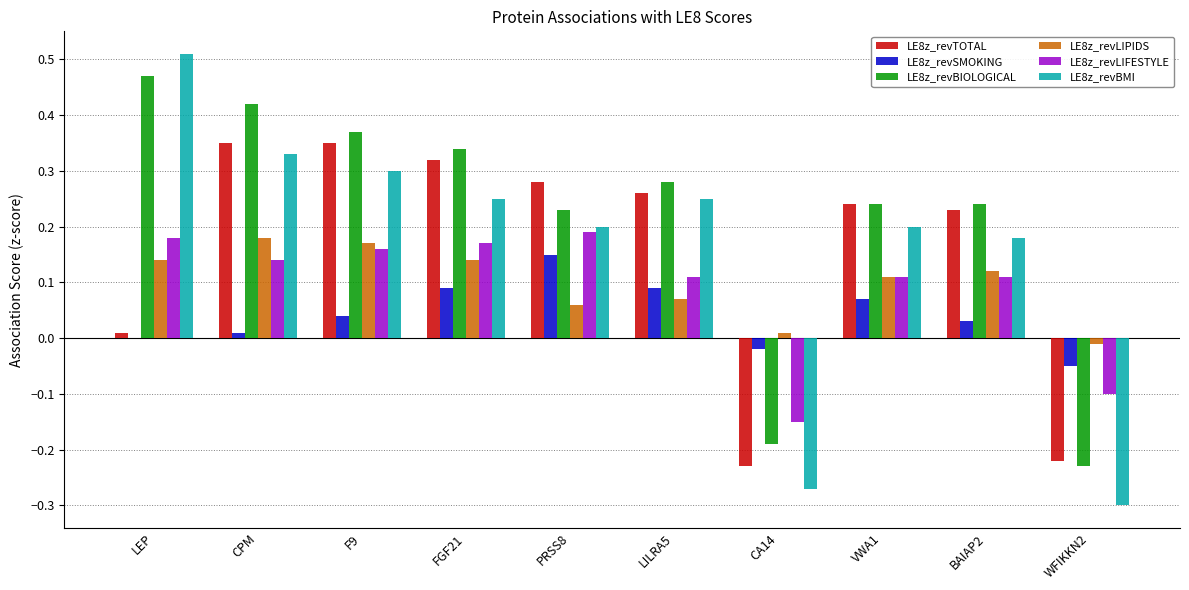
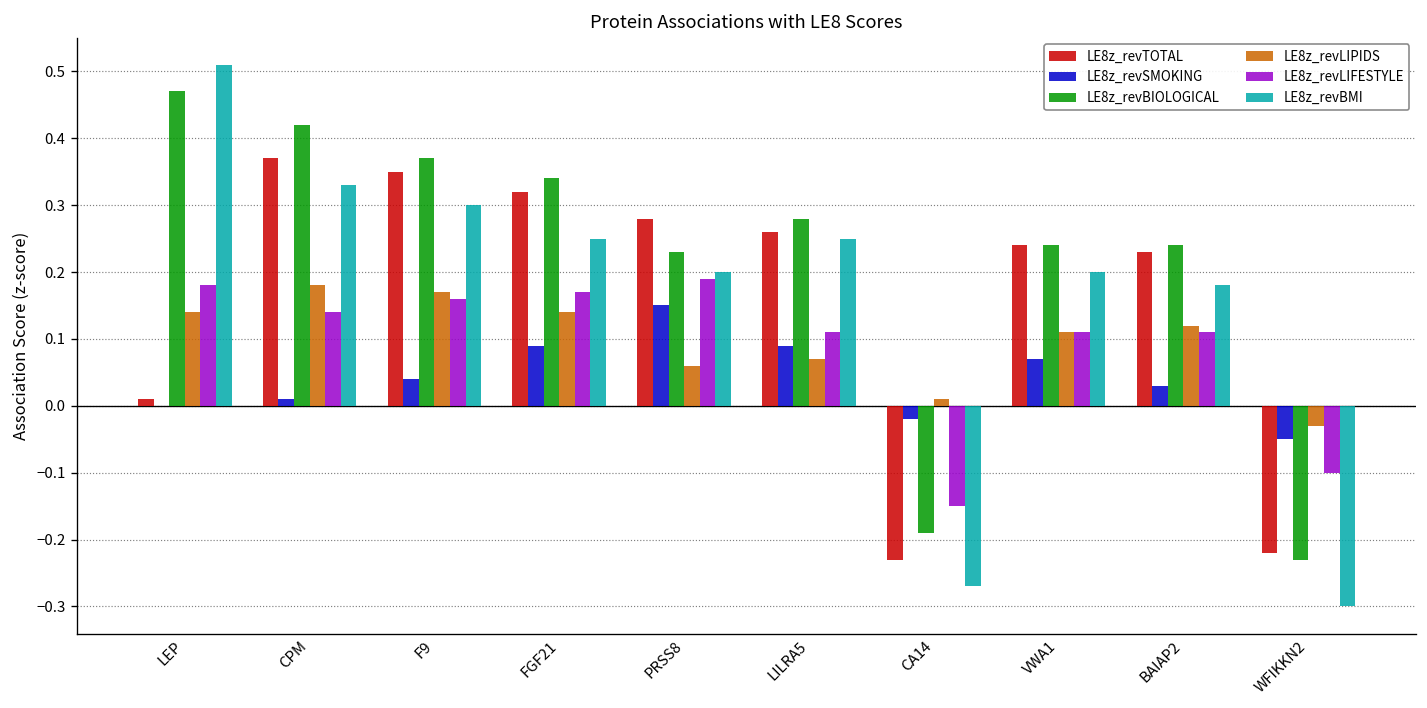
LE8z_revTOTAL, CPM: 0.35 -> 0.37
LE8z_revLIPIDS, WFIKKN2: -0.01 -> -0.03
